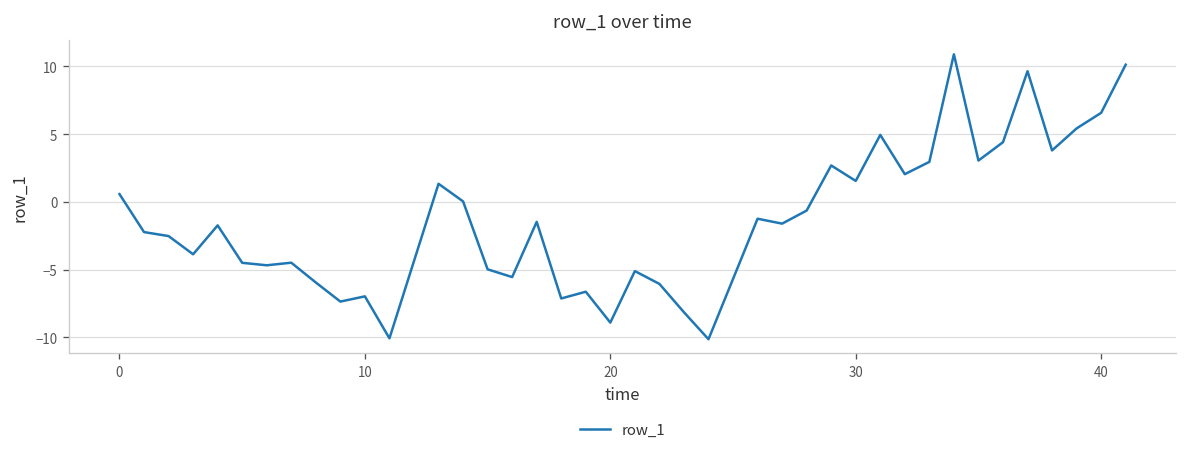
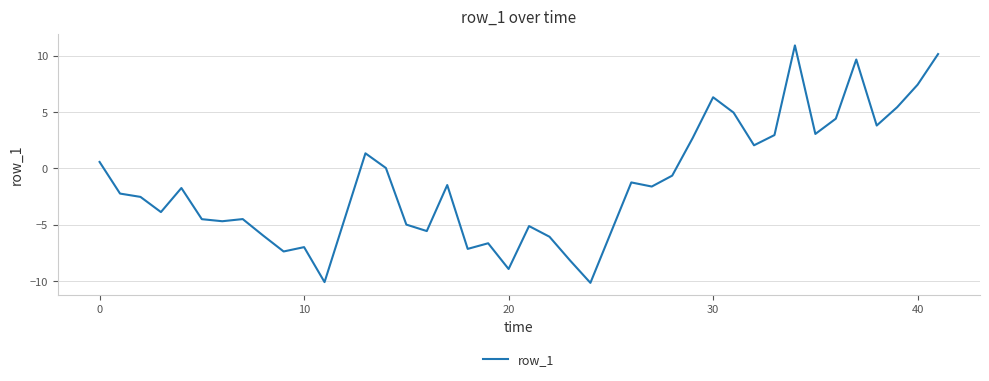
30: 1.6 -> 6.3
40: 6.6 -> 7.4
